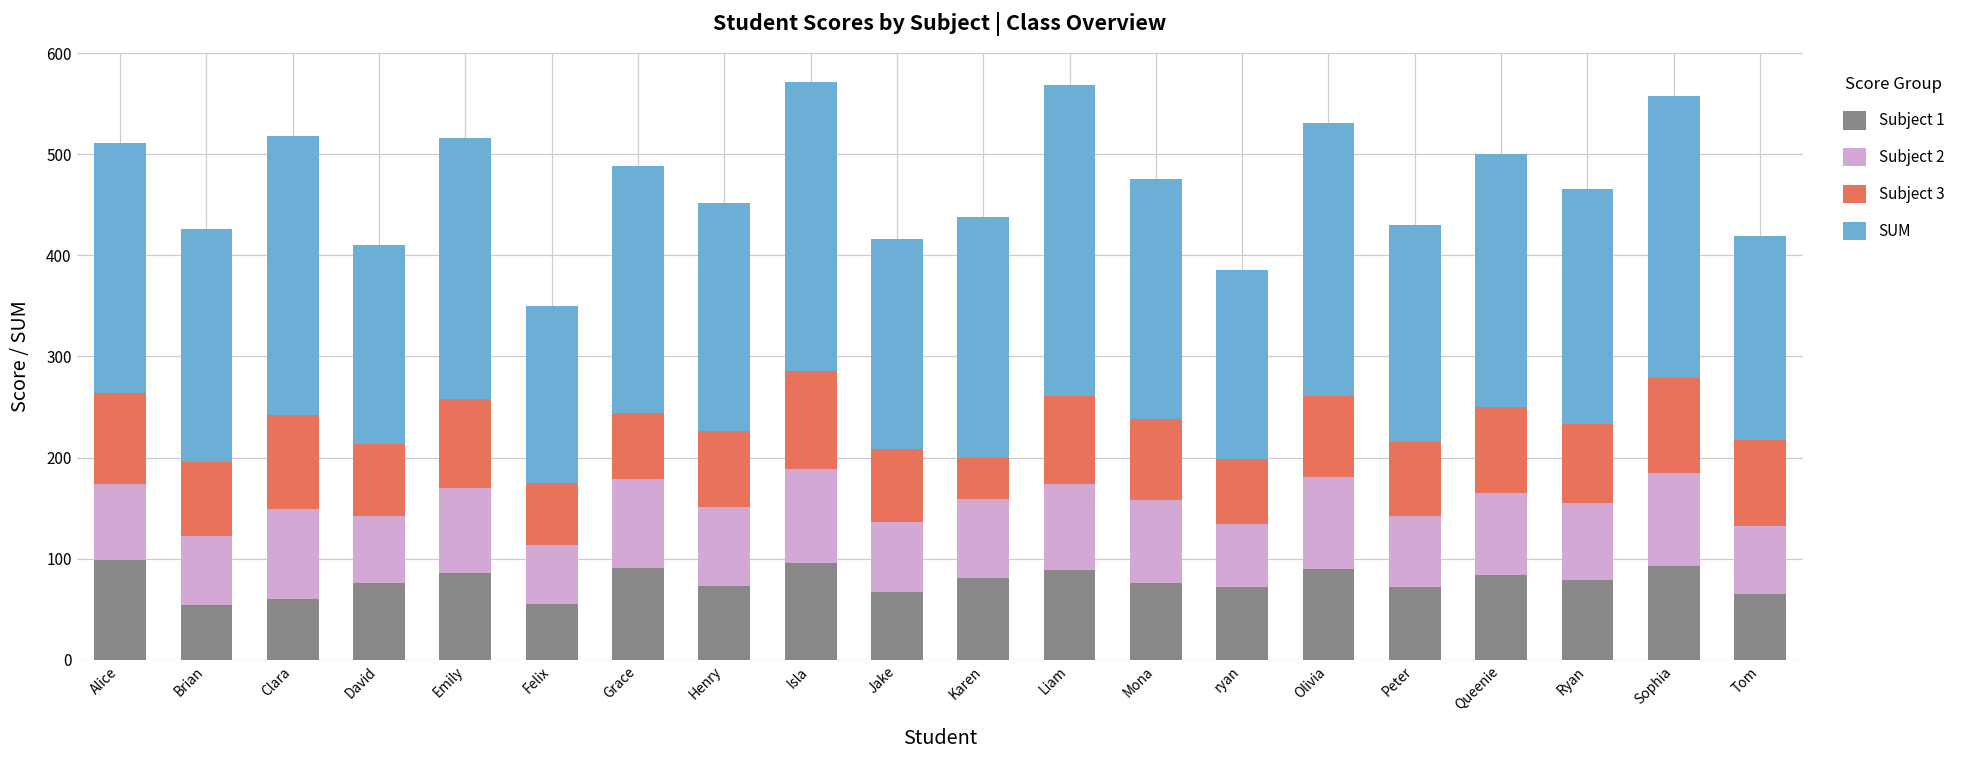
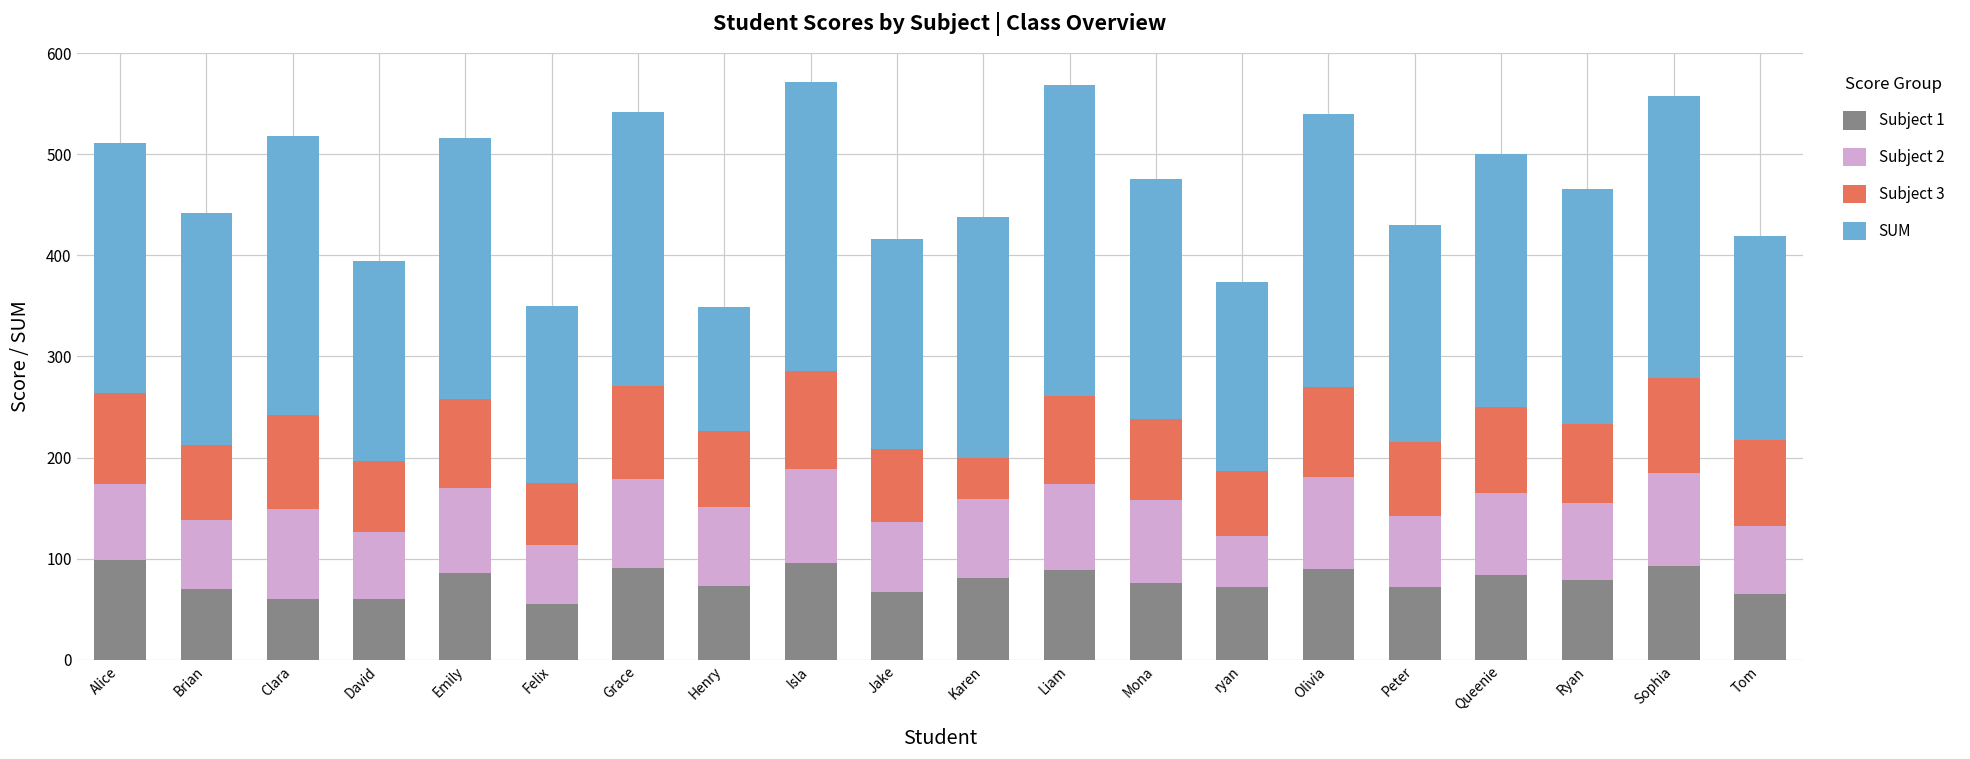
Subject 1, Brian: 50 -> 70
Subject 1, David: 80 -> 60
Subject 3, Grace: 70 -> 90
SUM, Grace: 240 -> 270
SUM, Henry: 230 -> 120
Subject 2, ryan: 60 -> 50
Subject 3, Olivia: 80 -> 90
